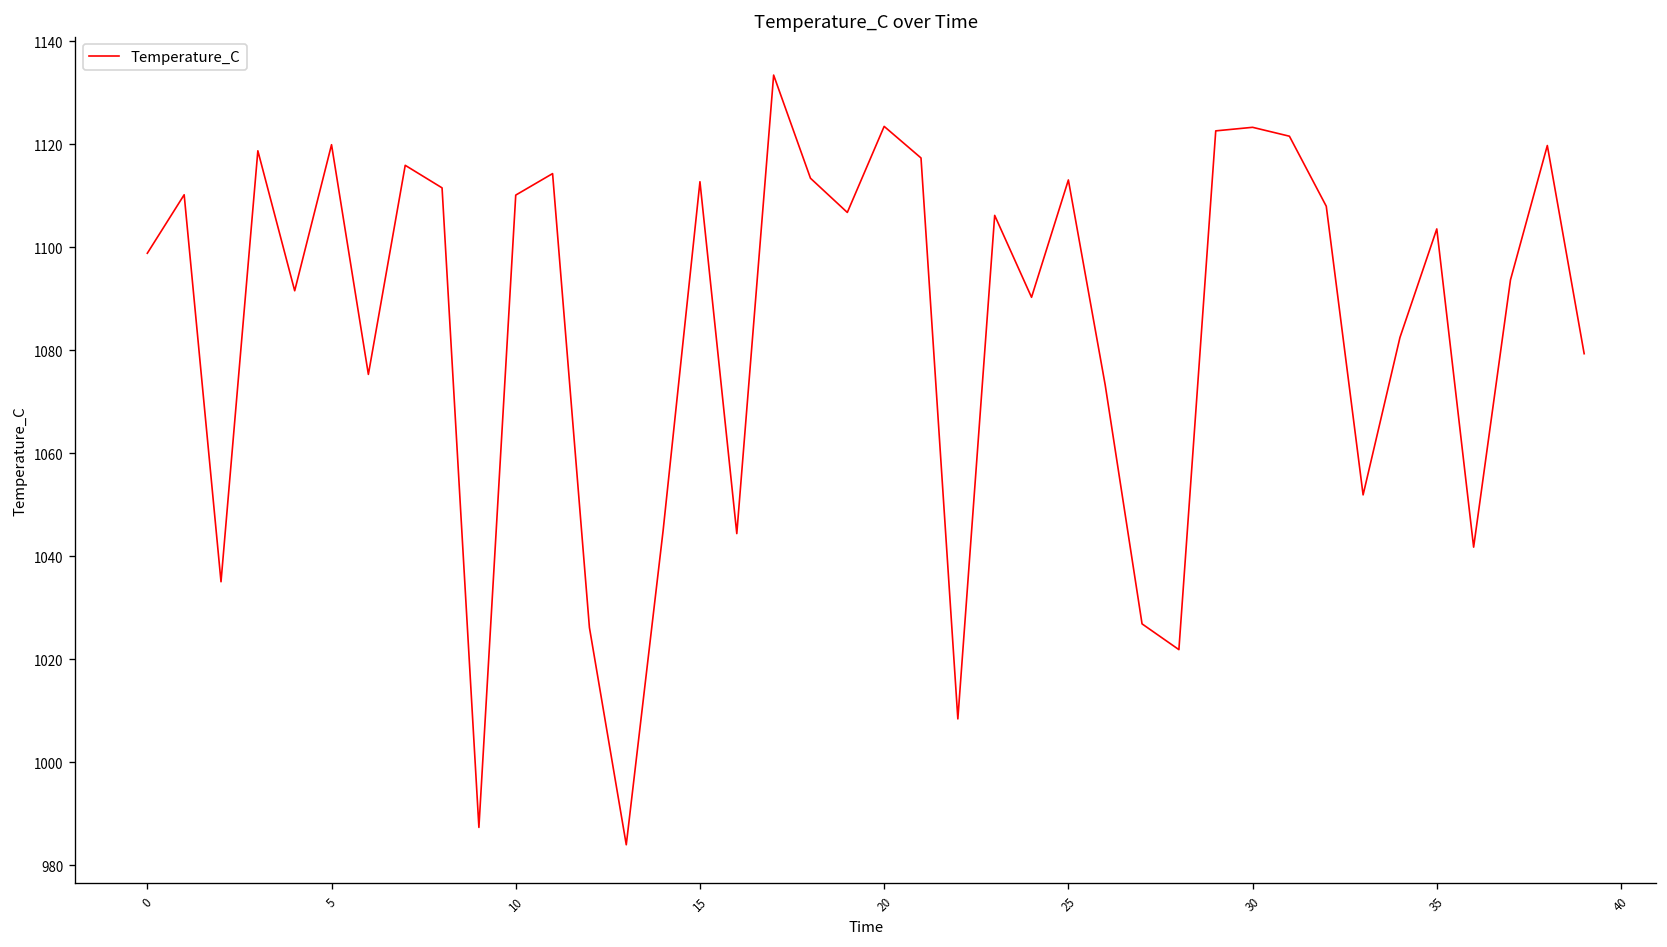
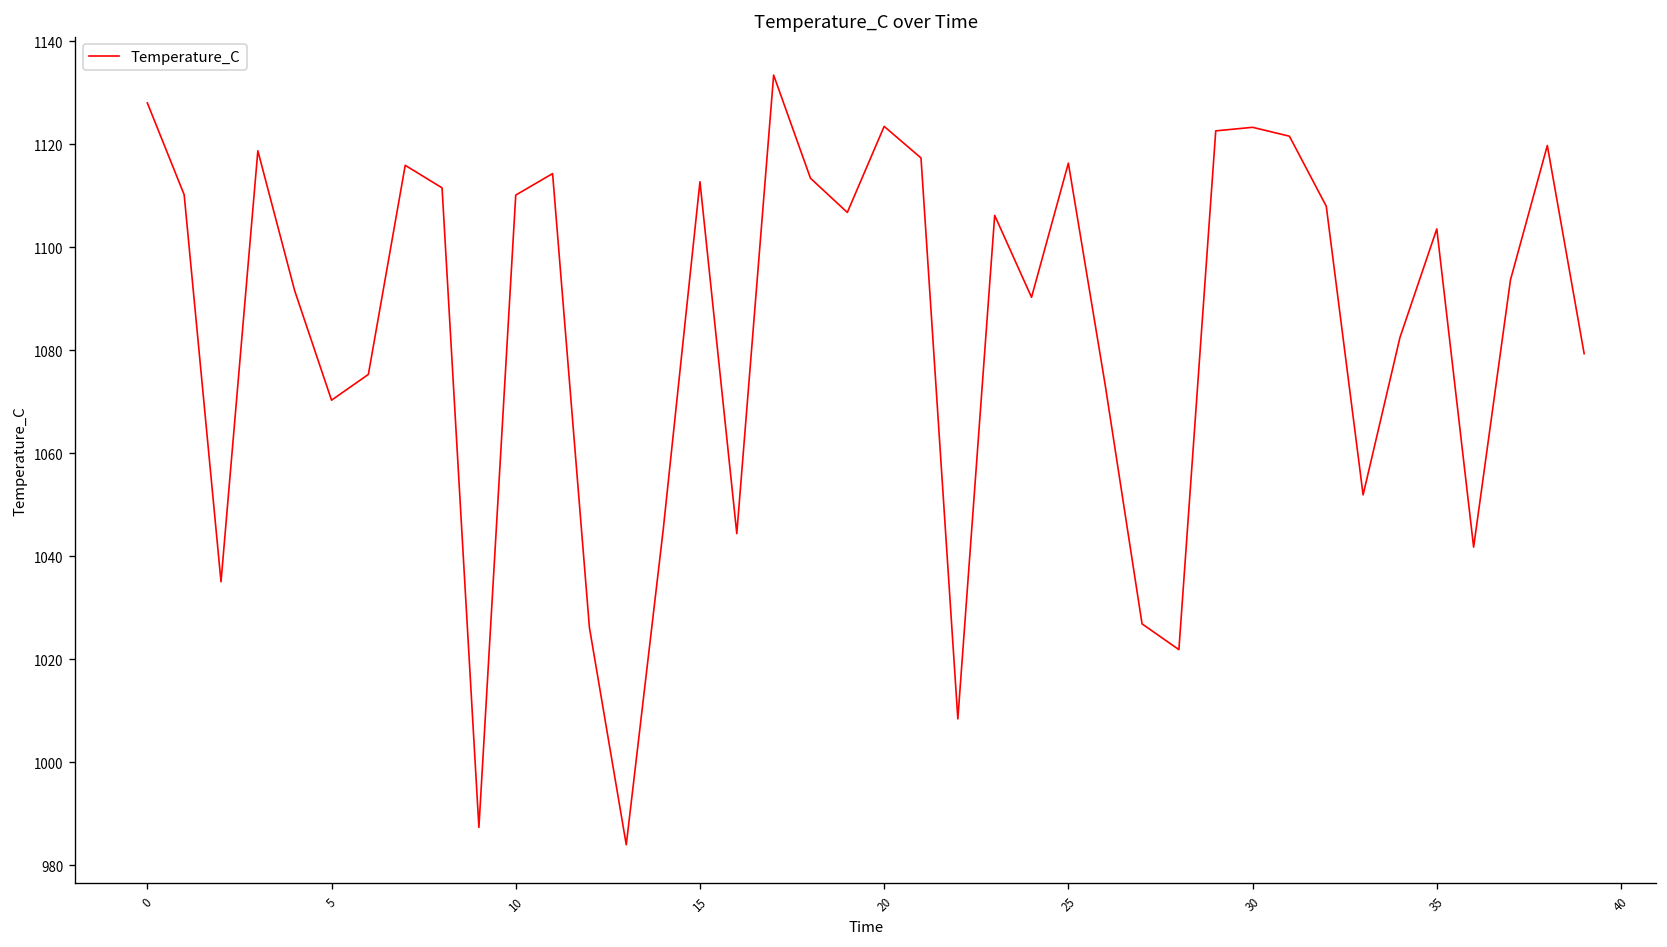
0: 1099 -> 1128
5: 1120 -> 1070
25: 1113 -> 1116
